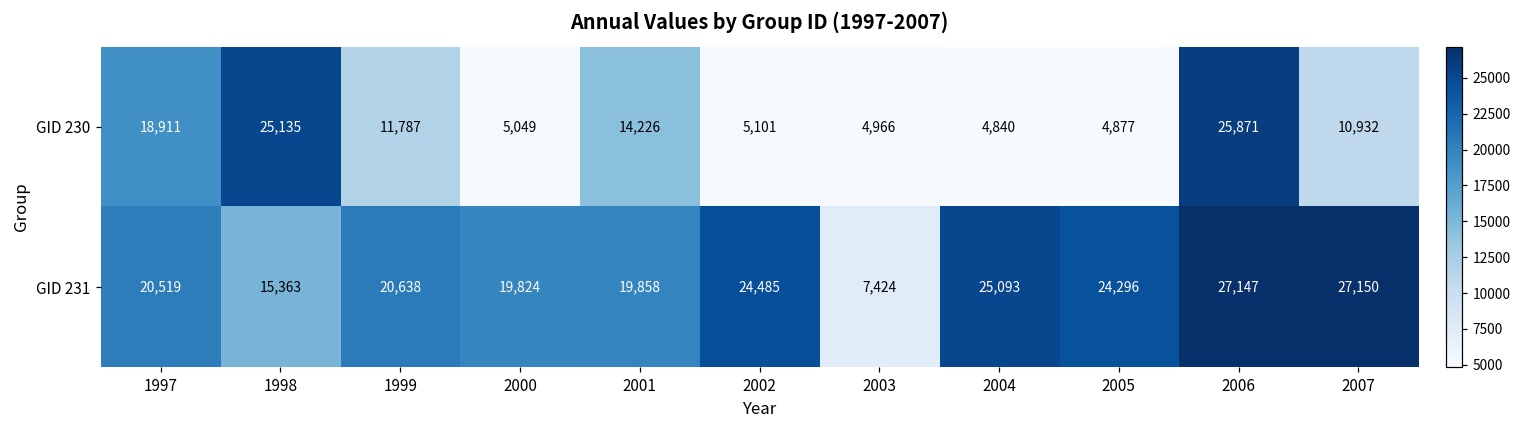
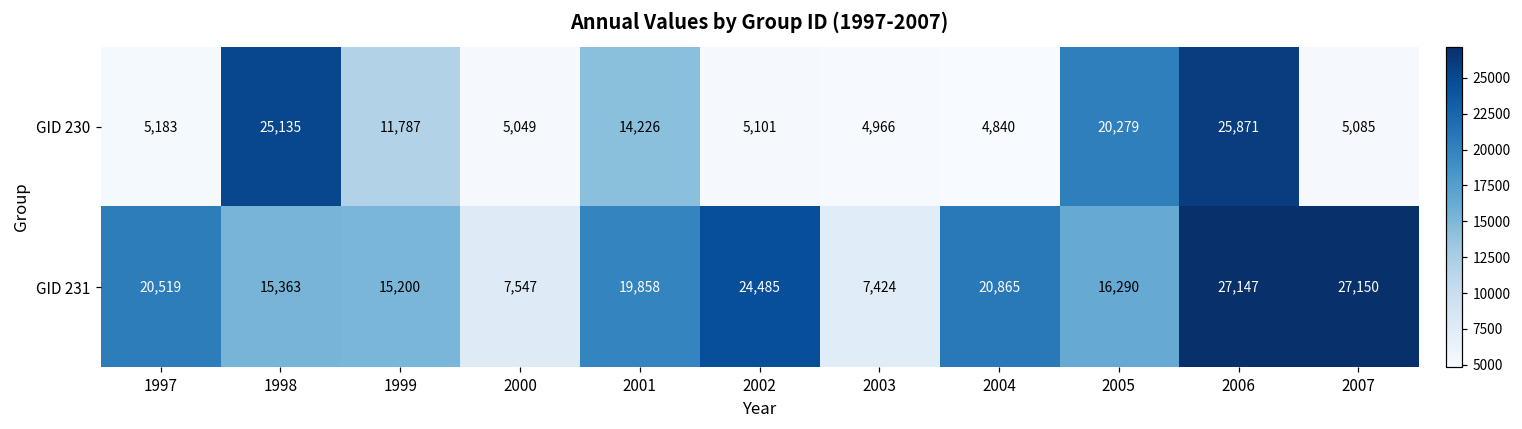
GID 230, 1997: 18,911 -> 5,183
GID 230, 2005: 4,877 -> 20,279
GID 230, 2007: 10,932 -> 5,085
GID 231, 1999: 20,638 -> 15,200
GID 231, 2000: 19,824 -> 7,547
GID 231, 2004: 25,093 -> 20,865
GID 231, 2005: 24,296 -> 16,290
